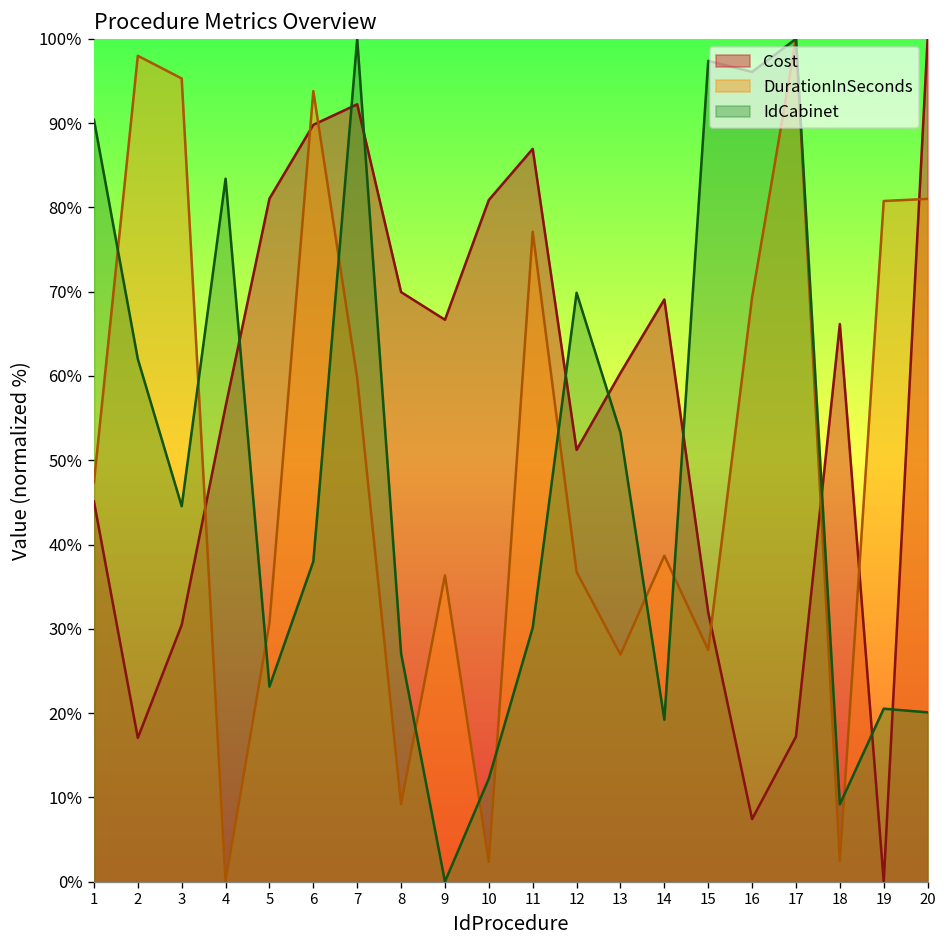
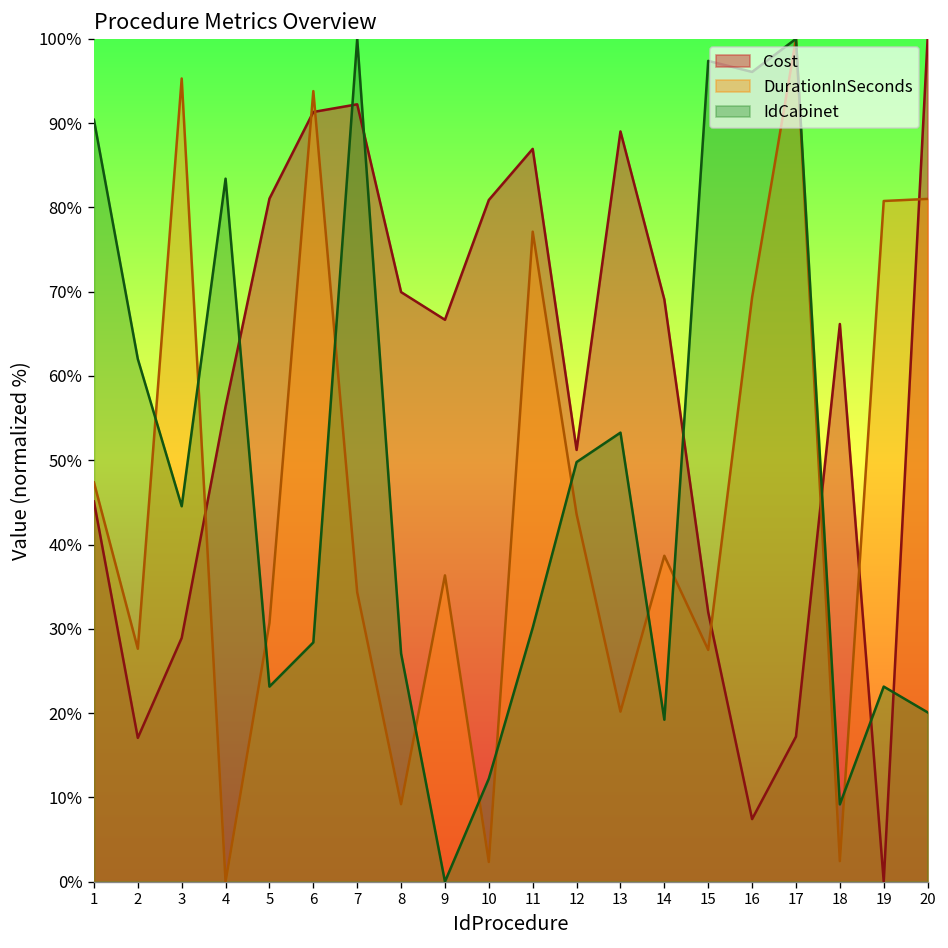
DurationInSeconds, 2: 98% -> 28%
Cost, 3: 30% -> 29%
Cost, 6: 90% -> 91%
IdCabinet, 6: 38% -> 28%
DurationInSeconds, 7: 60% -> 34%
DurationInSeconds, 12: 37% -> 44%
IdCabinet, 12: 70% -> 50%
Cost, 13: 60% -> 89%
DurationInSeconds, 13: 27% -> 20%
IdCabinet, 19: 21% -> 23%
